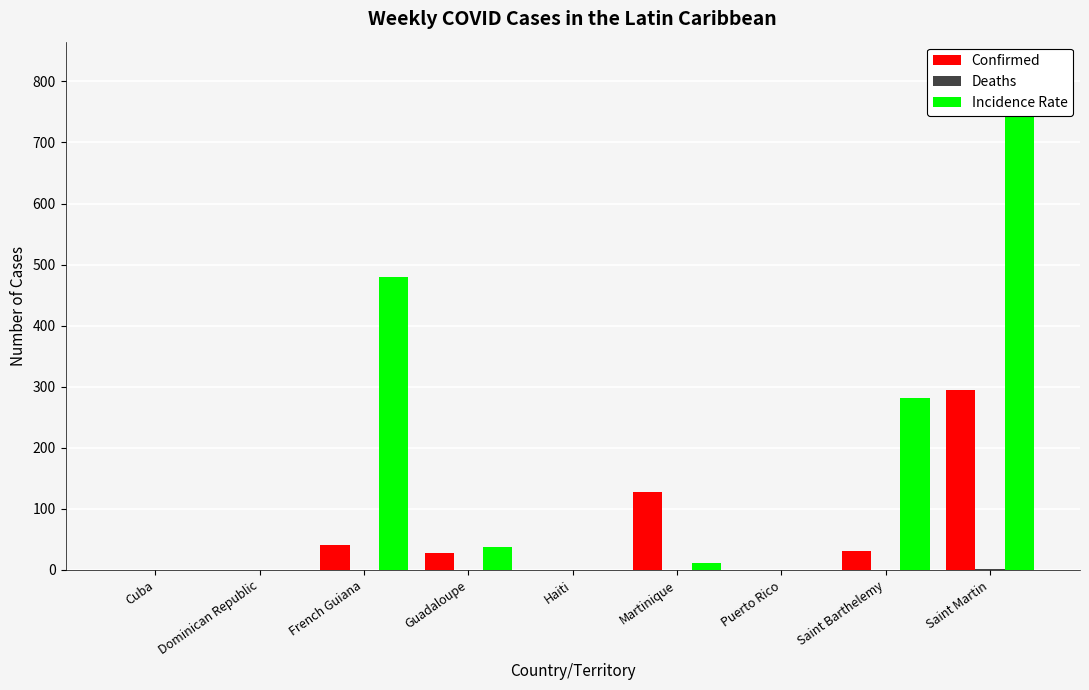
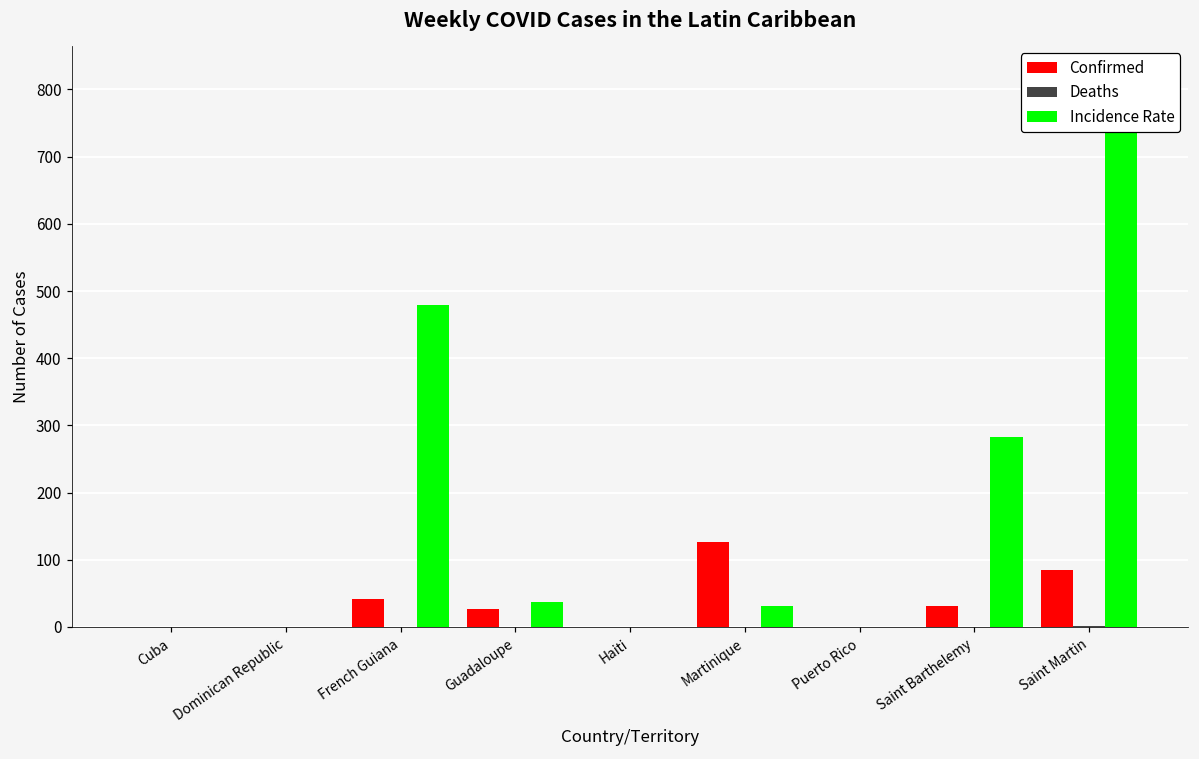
Incidence Rate, Martinique: 10 -> 30
Confirmed, Saint Martin: 290 -> 90
